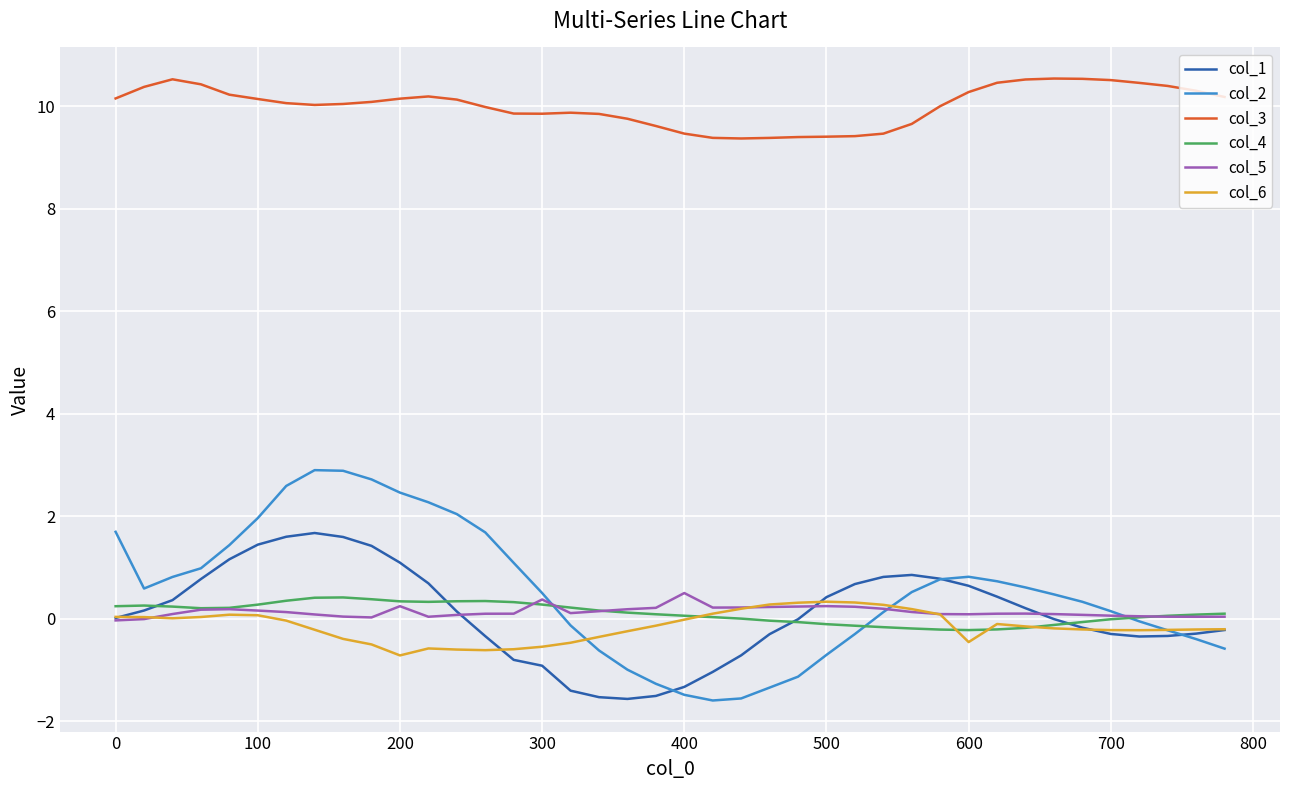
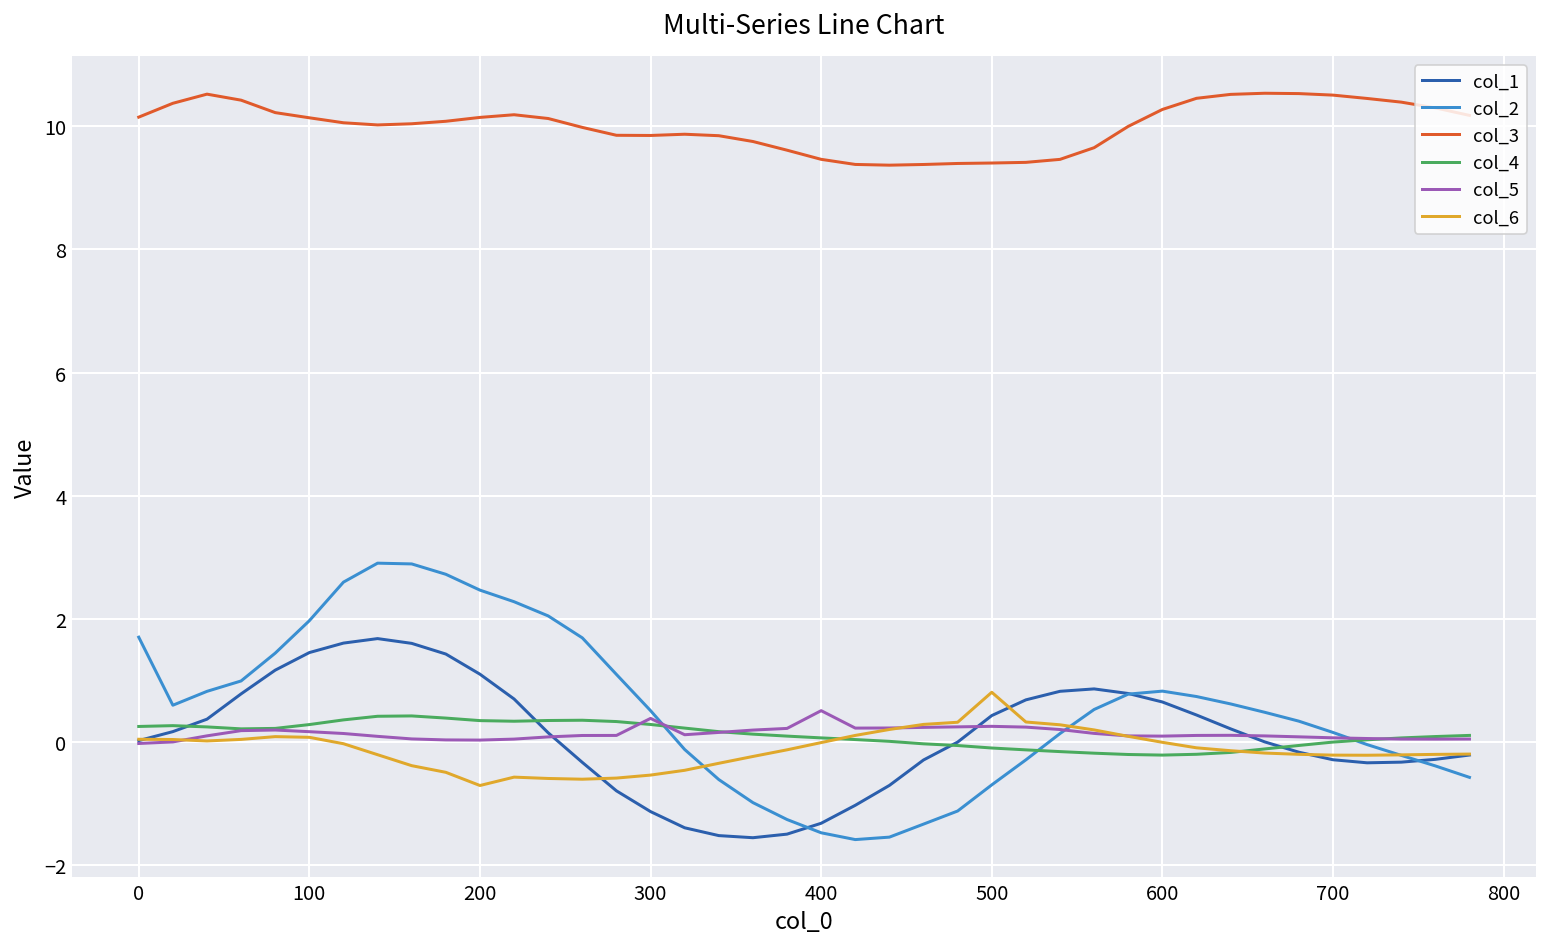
col_5, 200: 0.2 -> 0.0
col_1, 300: -0.9 -> -1.1
col_6, 500: 0.3 -> 0.8
col_6, 600: -0.5 -> 0.0
